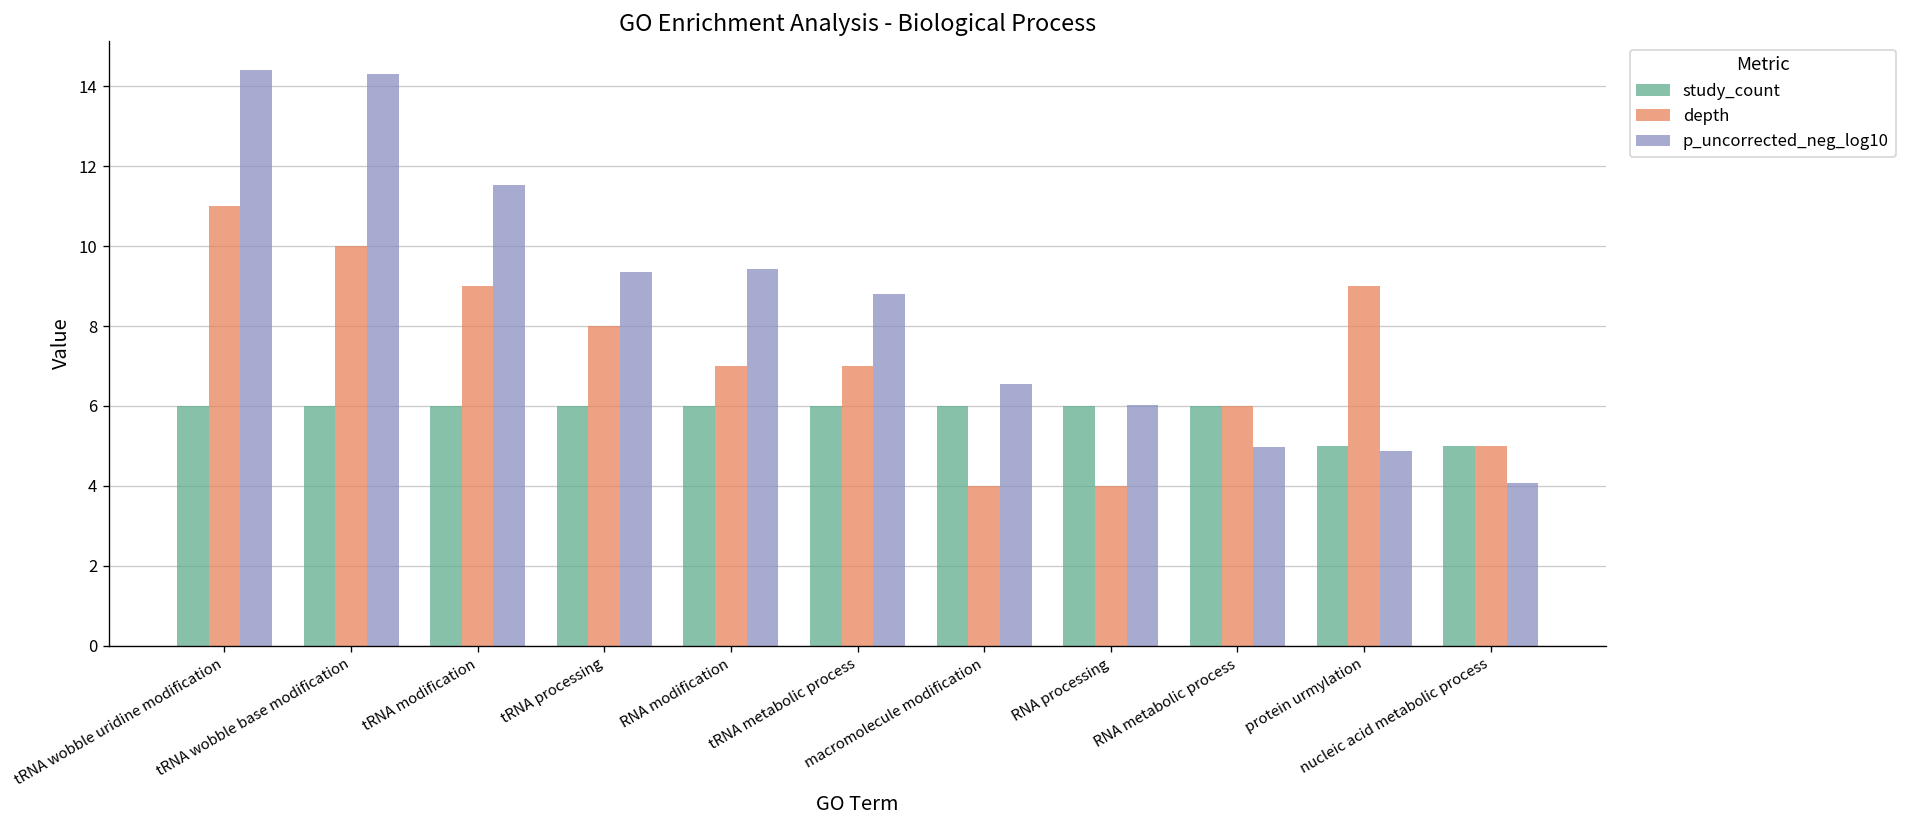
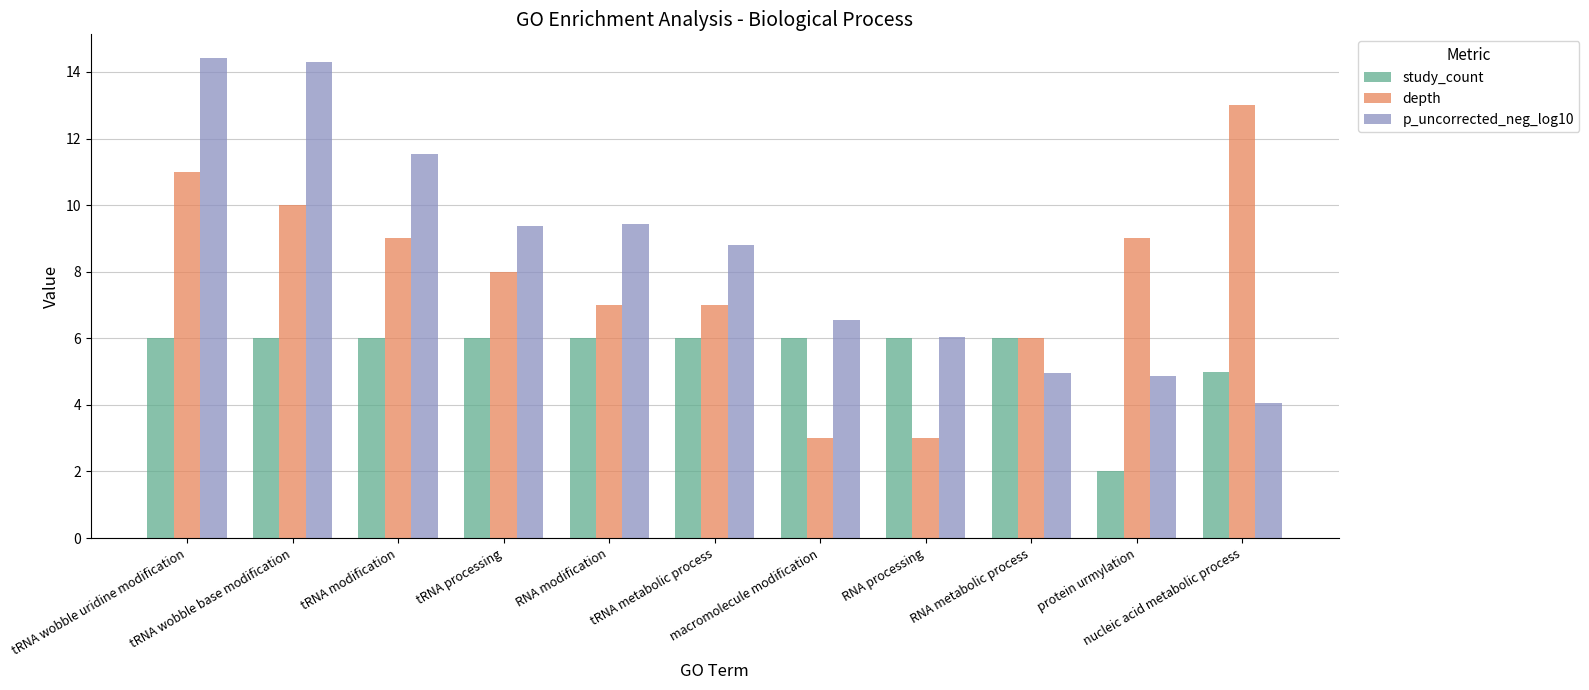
depth, macromolecule modification: 4 -> 3
depth, RNA processing: 4 -> 3
study_count, protein urmylation: 5 -> 2
depth, nucleic acid metabolic process: 5 -> 13
